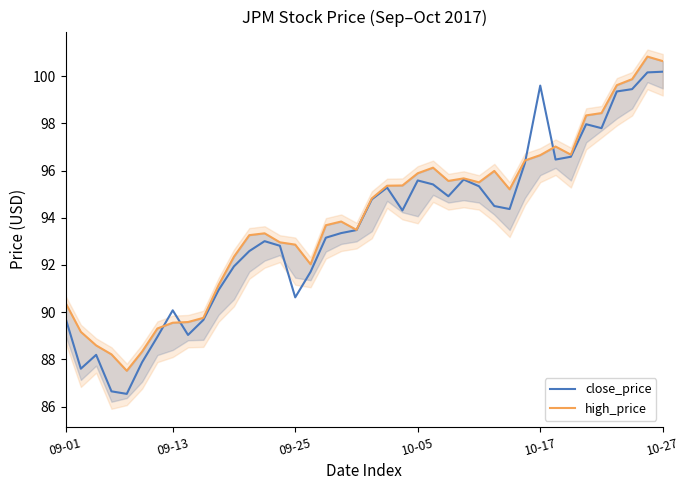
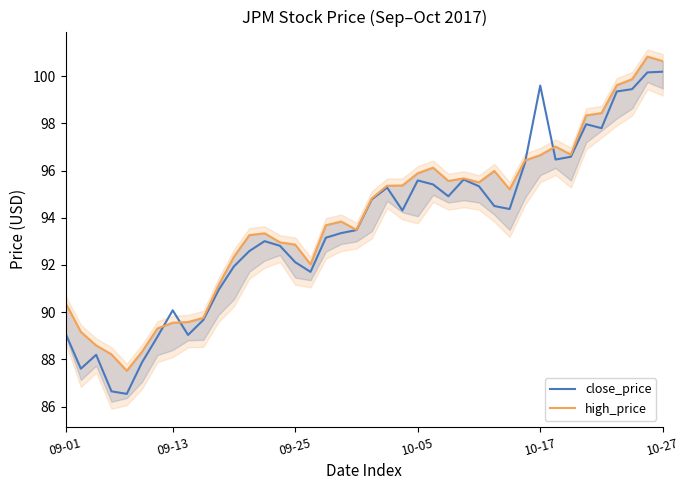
close_price, 09-01: 89.7 -> 89.1
close_price, 09-25: 90.6 -> 92.1
